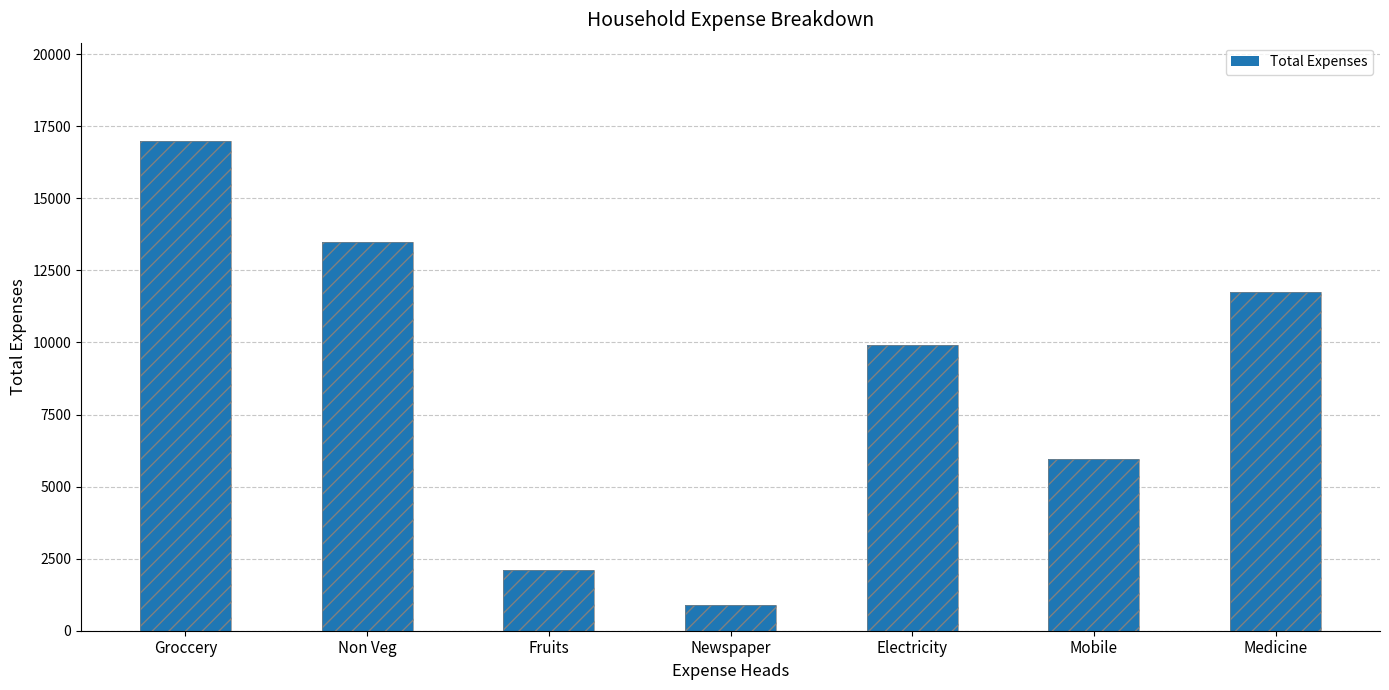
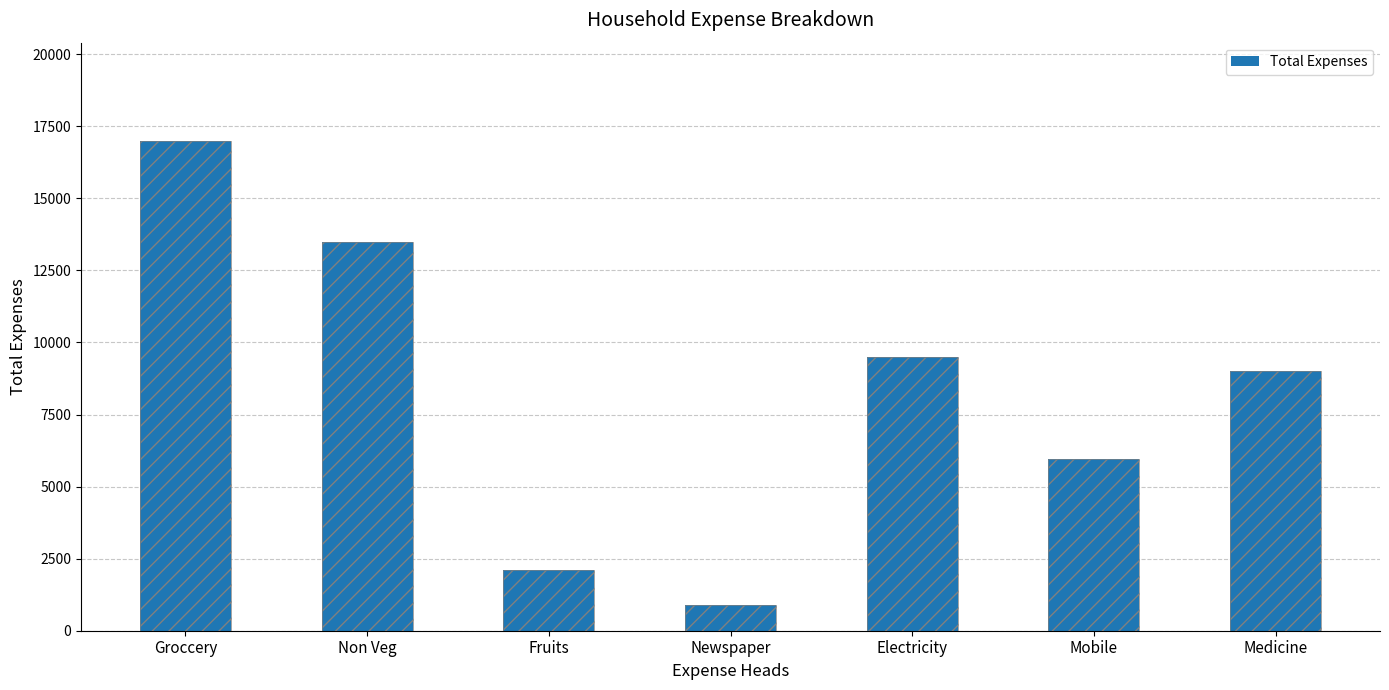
Electricity: 9900 -> 9500
Medicine: 11800 -> 9000
